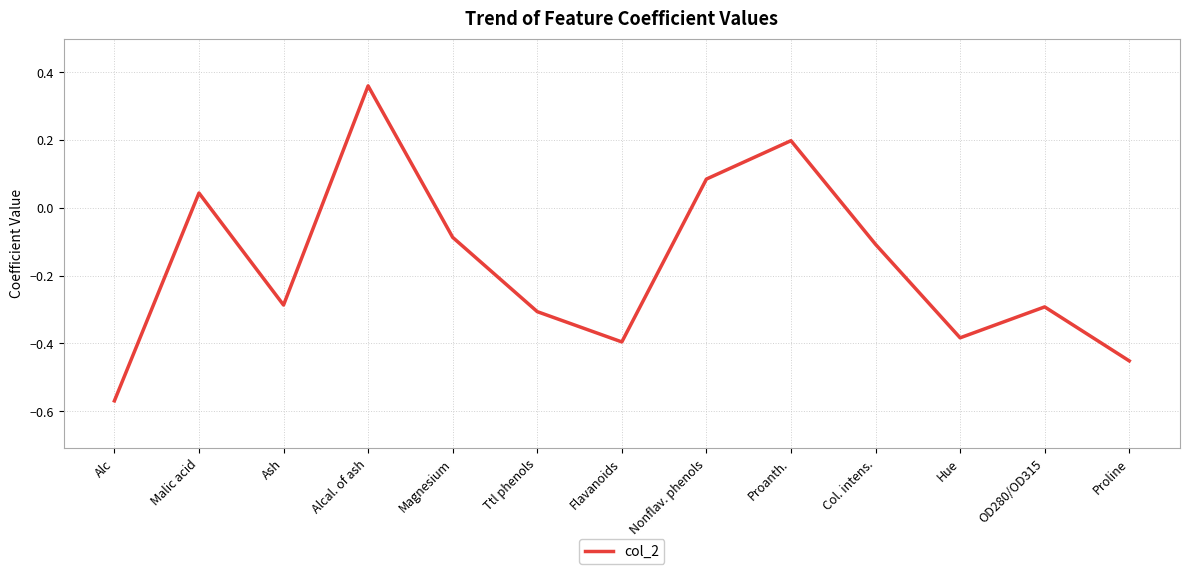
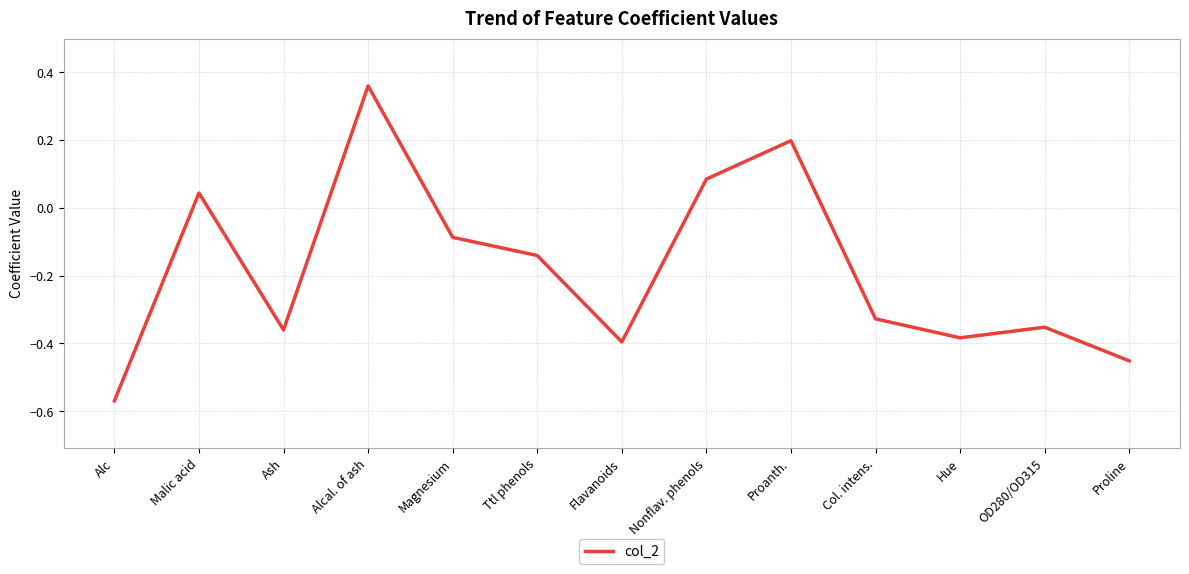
Ash: -0.29 -> -0.36
Ttl phenols: -0.31 -> -0.14
Col. intens.: -0.11 -> -0.33
OD280/OD315: -0.29 -> -0.35
